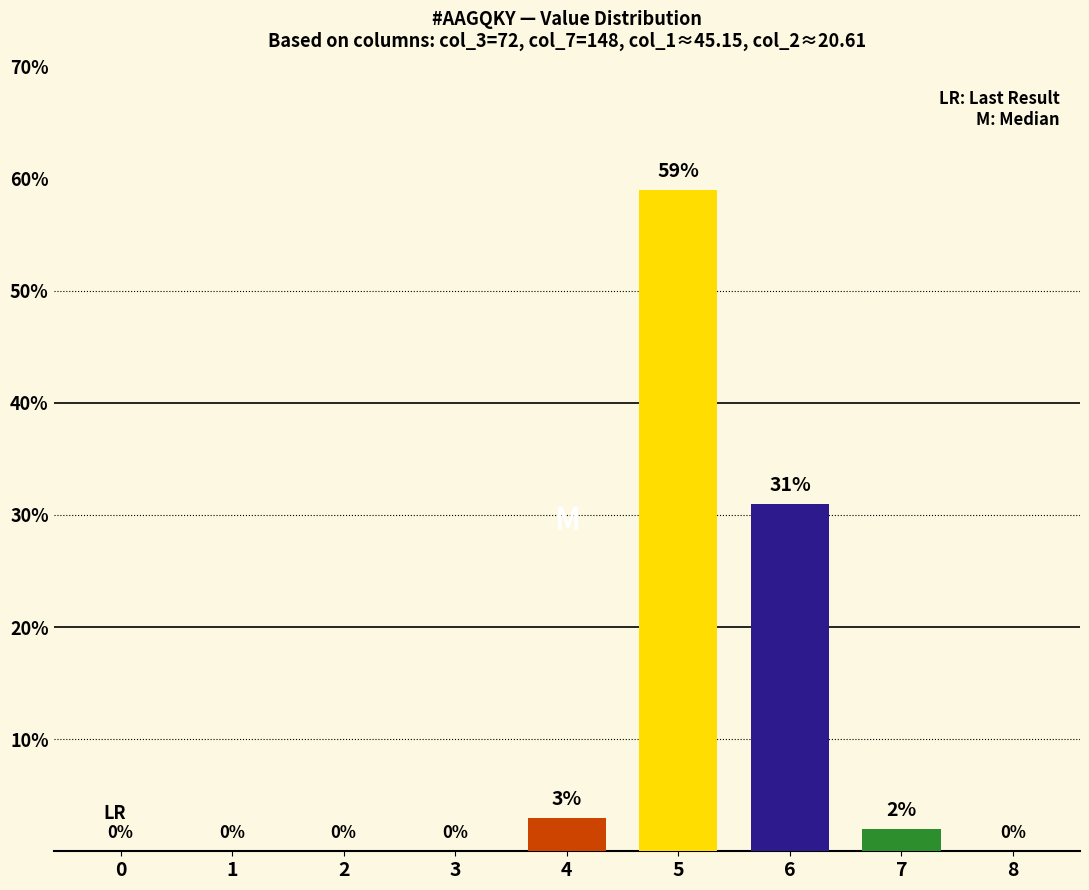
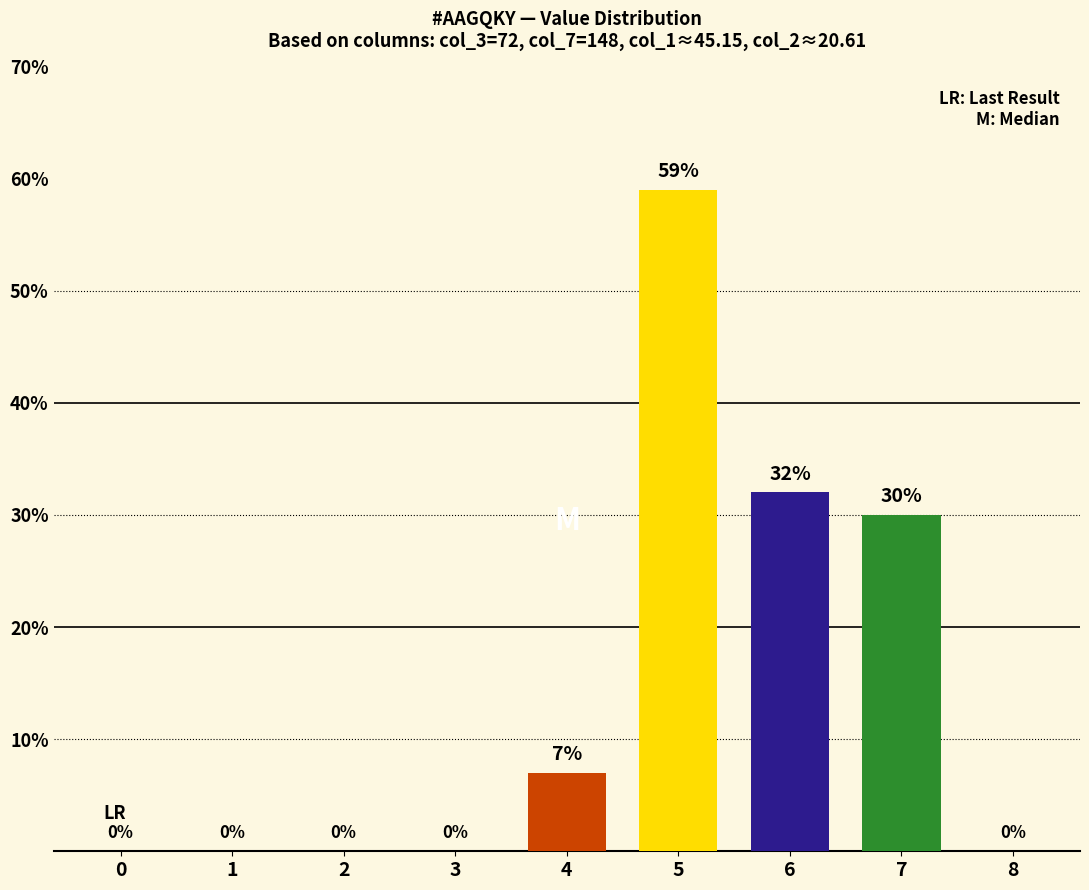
4: 3% -> 7%
6: 31% -> 32%
7: 2% -> 30%
